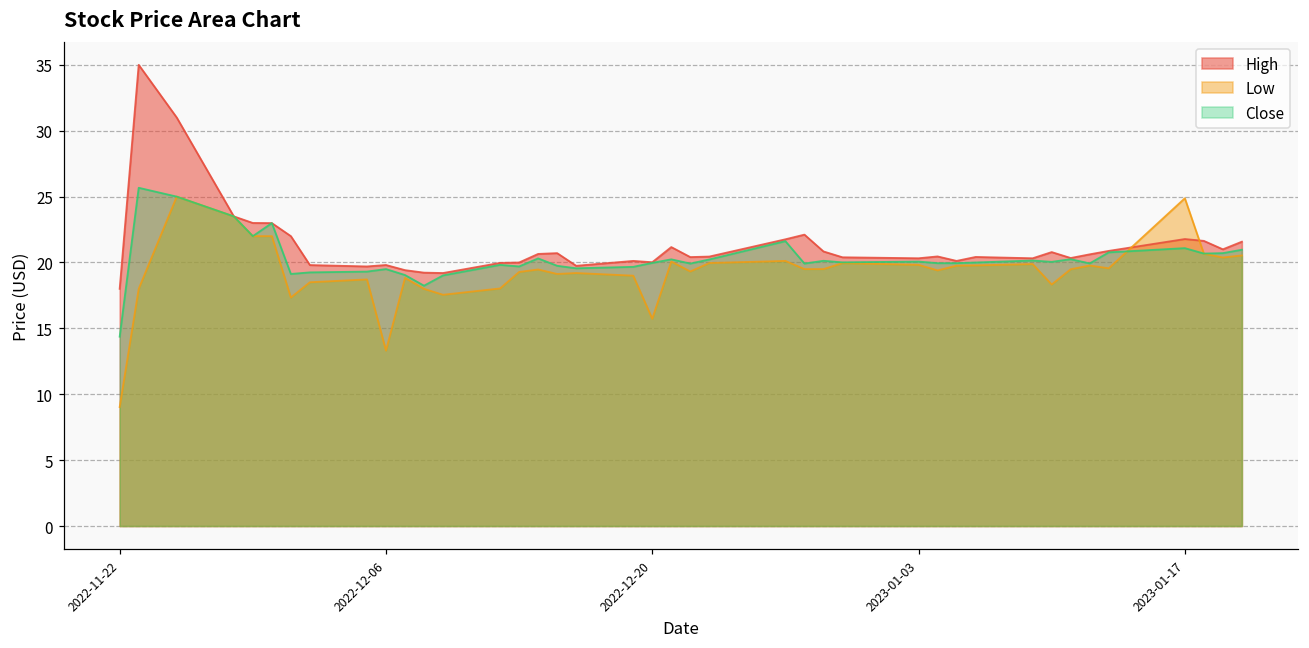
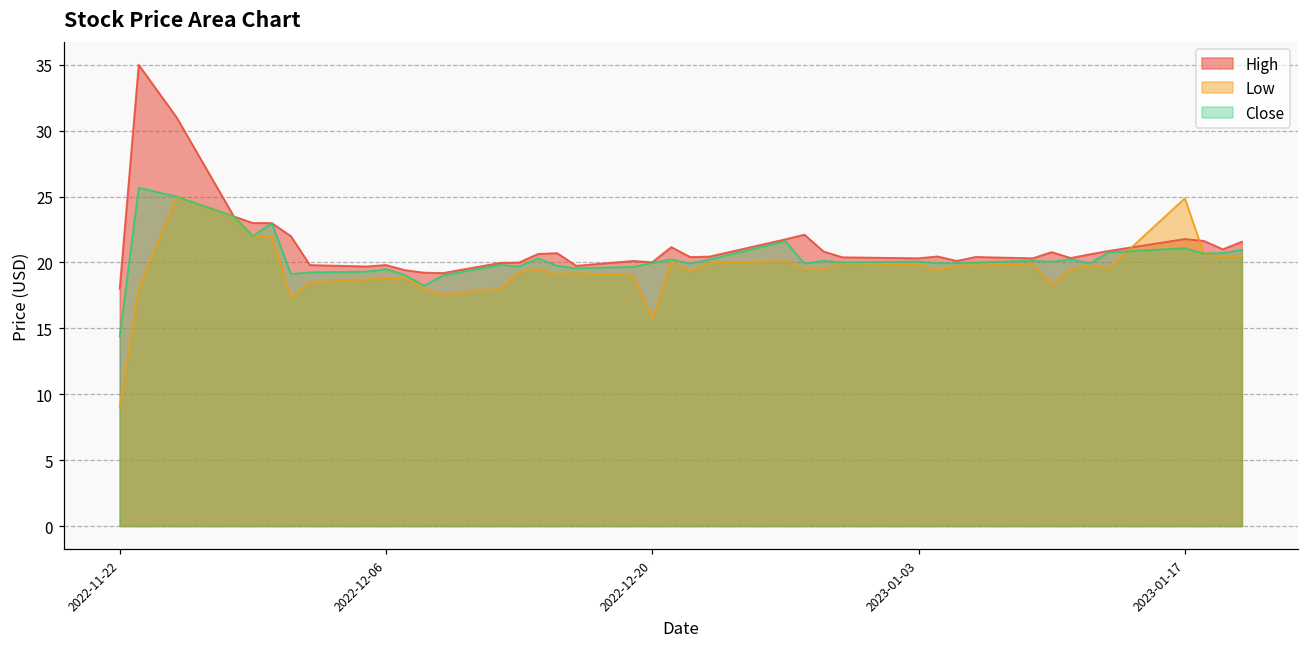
Low, 2022-12-06: 13.3 -> 18.8
